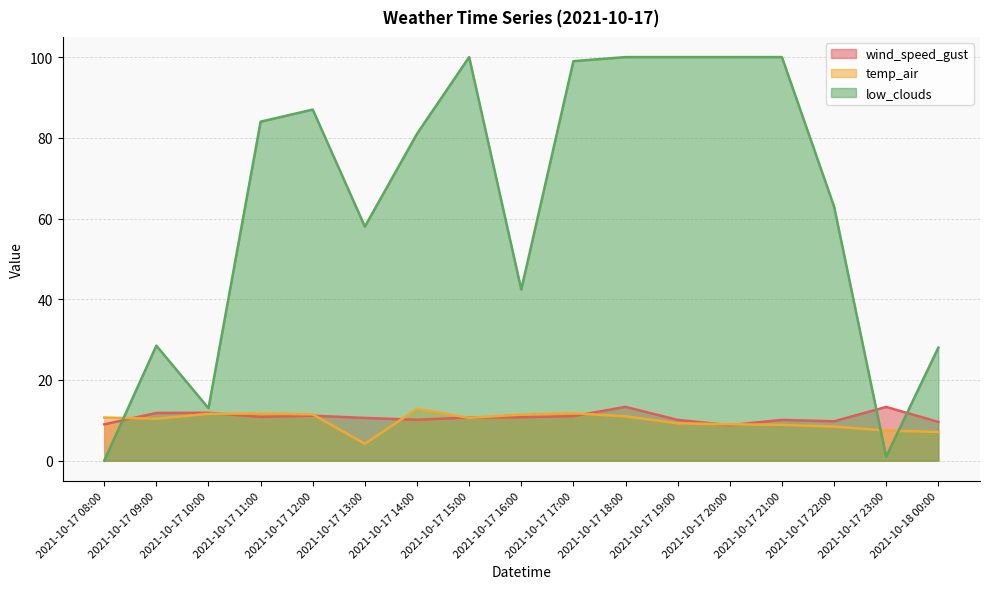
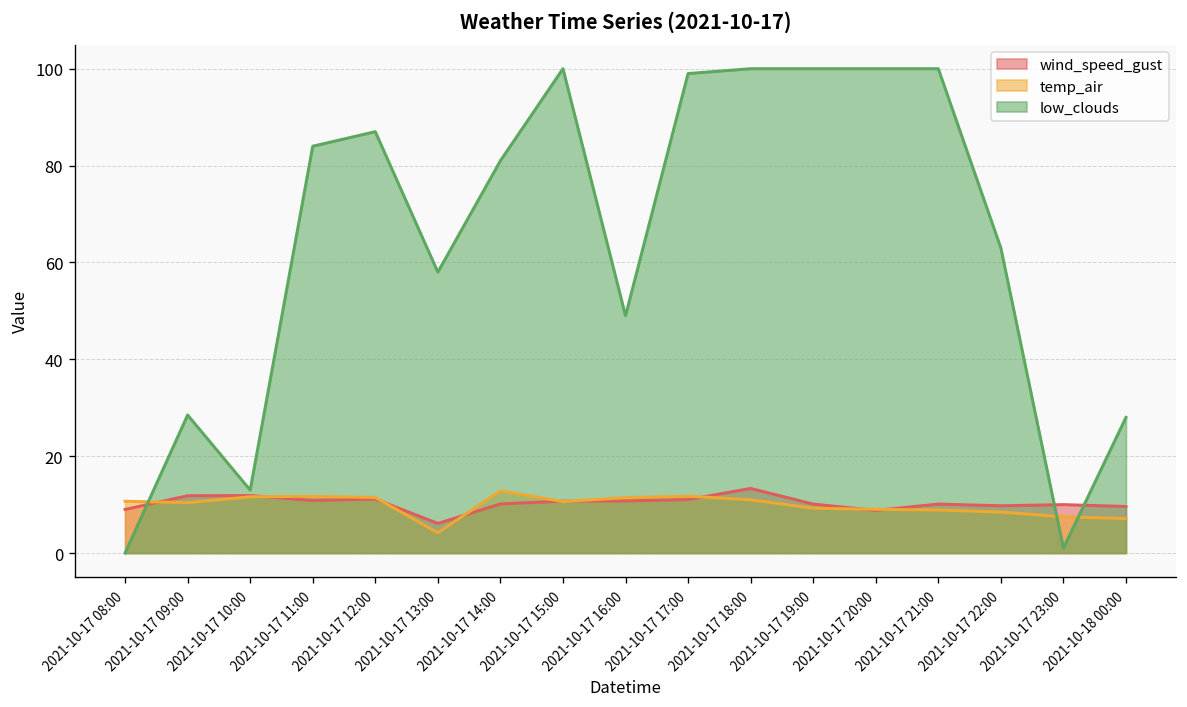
wind_speed_gust, 2021-10-17 13:00: 11 -> 6
low_clouds, 2021-10-17 16:00: 42 -> 49
wind_speed_gust, 2021-10-17 23:00: 13 -> 10
